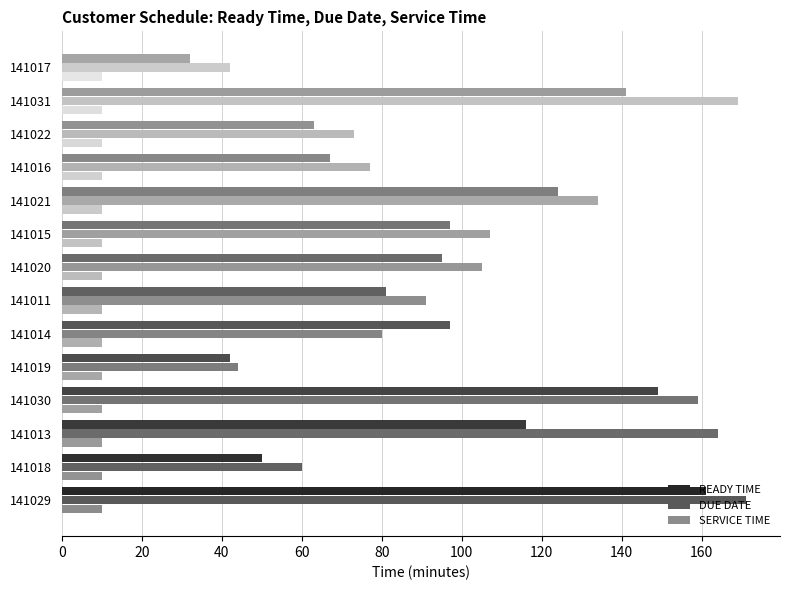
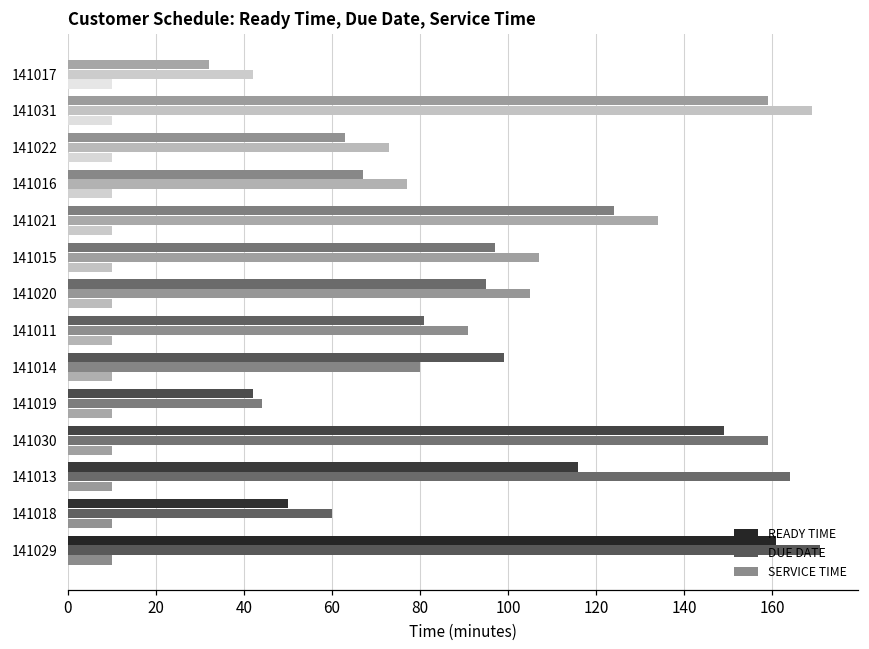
READY TIME, 141031: 141 -> 159
READY TIME, 141014: 97 -> 99
